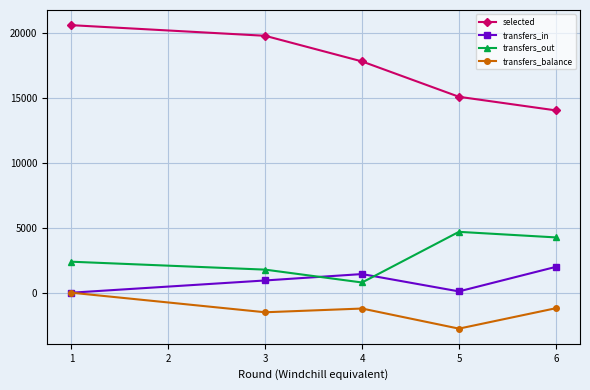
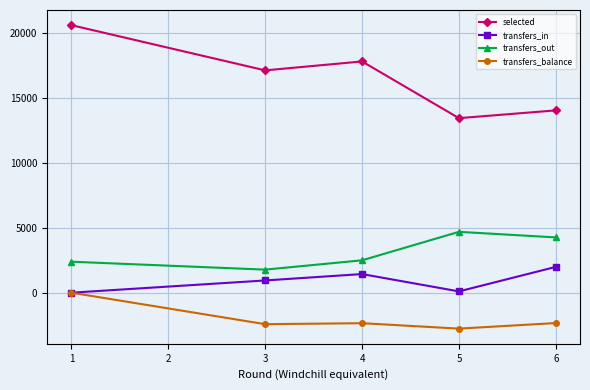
selected, 3: 19800 -> 17100
transfers_balance, 3: -1500 -> -2400
transfers_out, 4: 800 -> 2500
transfers_balance, 4: -1200 -> -2300
selected, 5: 15100 -> 13400
transfers_balance, 6: -1200 -> -2300
